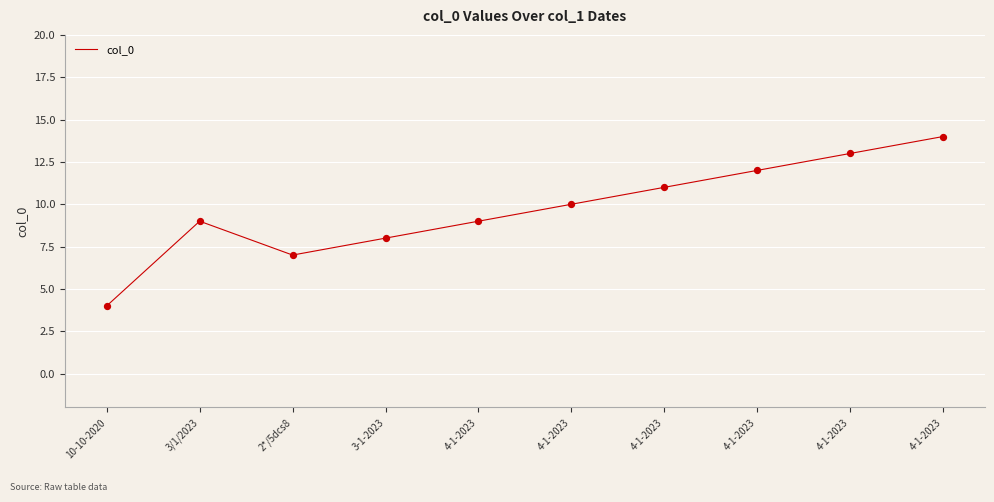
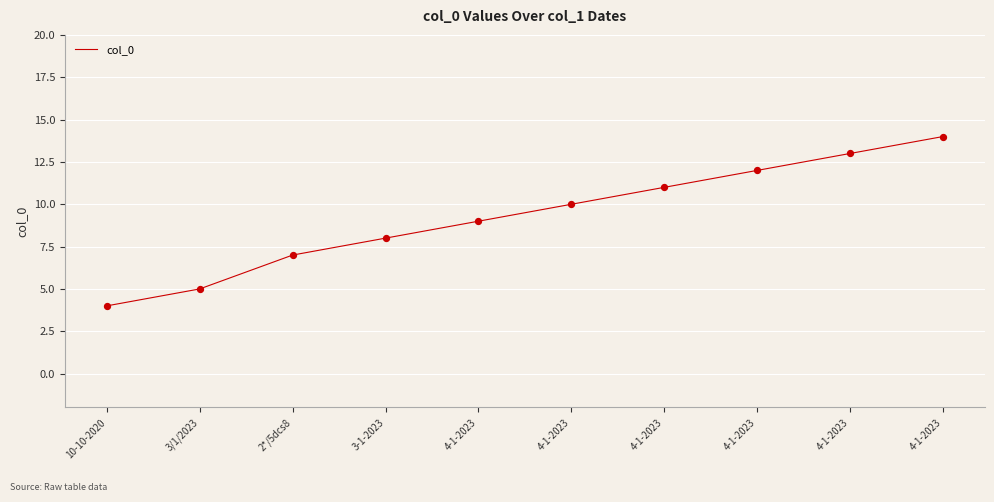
3/1/2023: 9 -> 5
